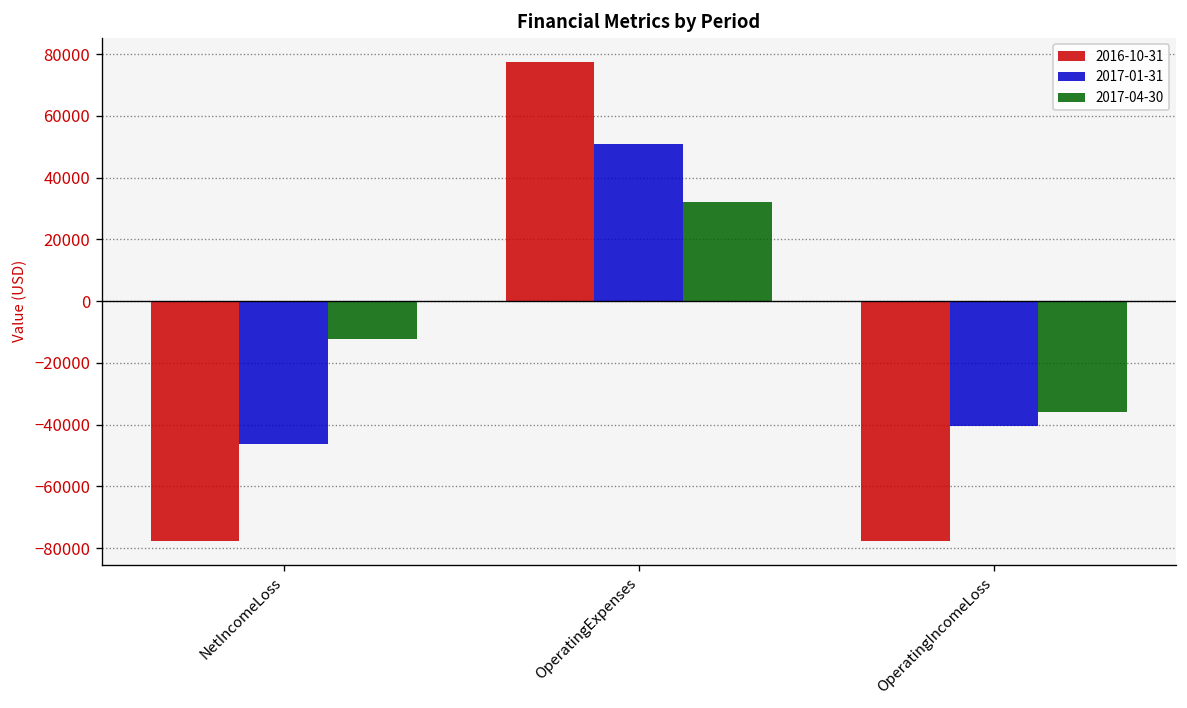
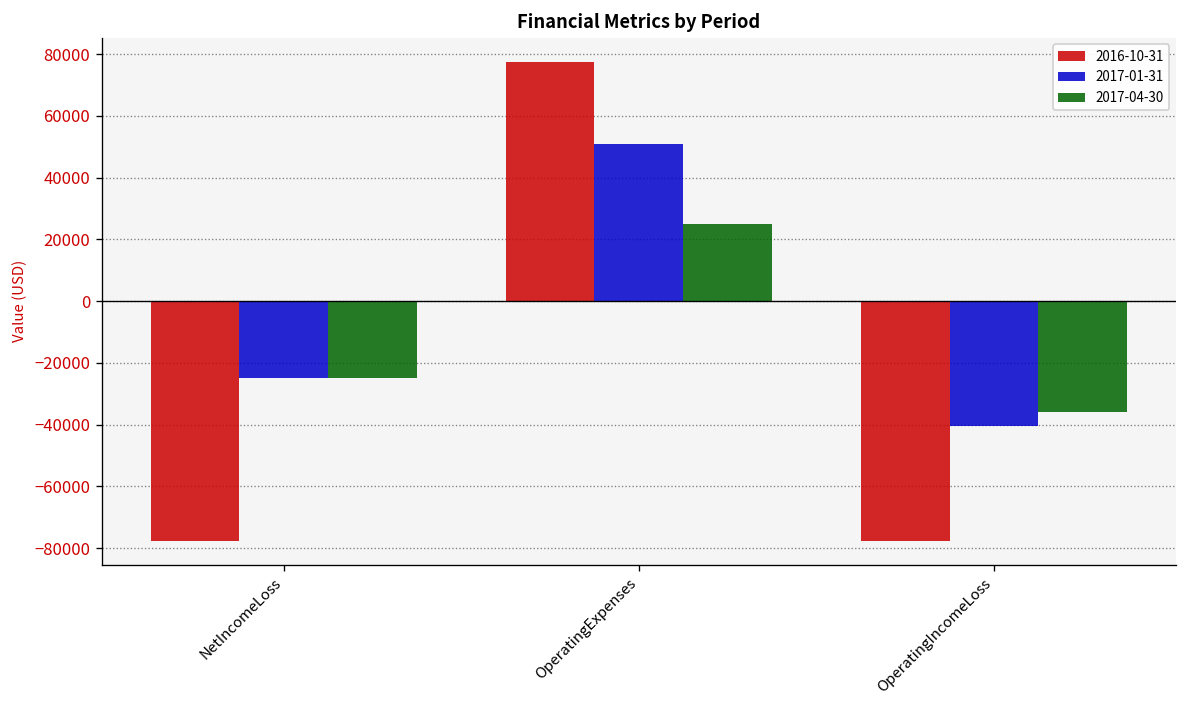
2017-01-31, NetIncomeLoss: -46000 -> -25000
2017-04-30, NetIncomeLoss: -12000 -> -25000
2017-04-30, OperatingExpenses: 32000 -> 25000
